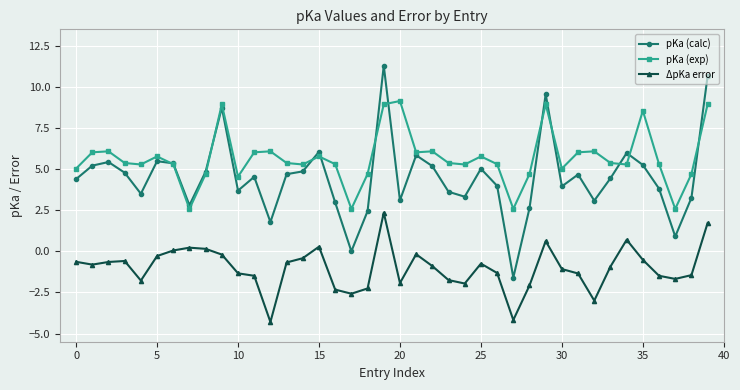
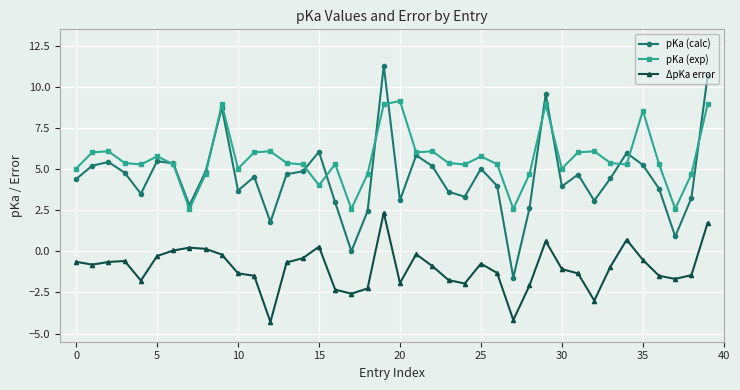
pKa (exp), 10: 4.5 -> 5.0
pKa (exp), 15: 5.8 -> 4.0
